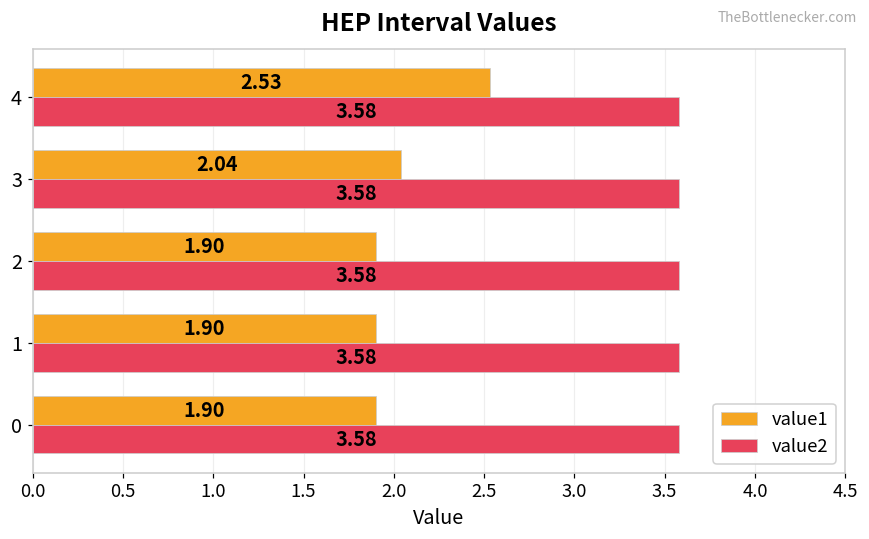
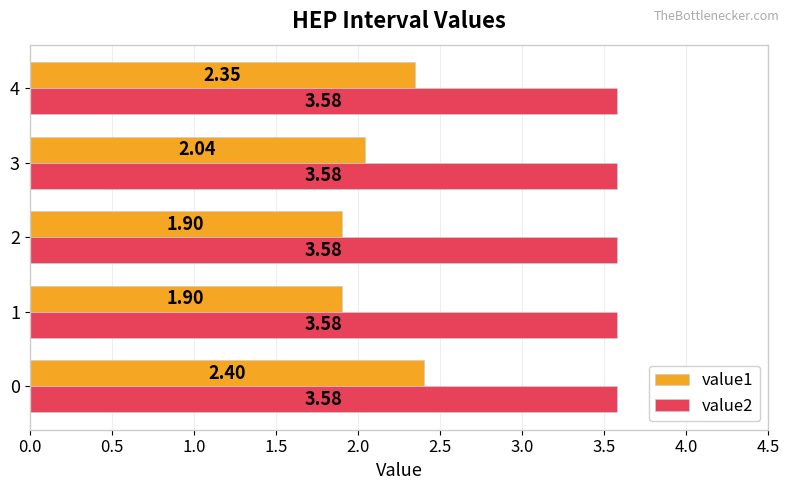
value1, 4: 2.53 -> 2.35
value1, 0: 1.90 -> 2.40
